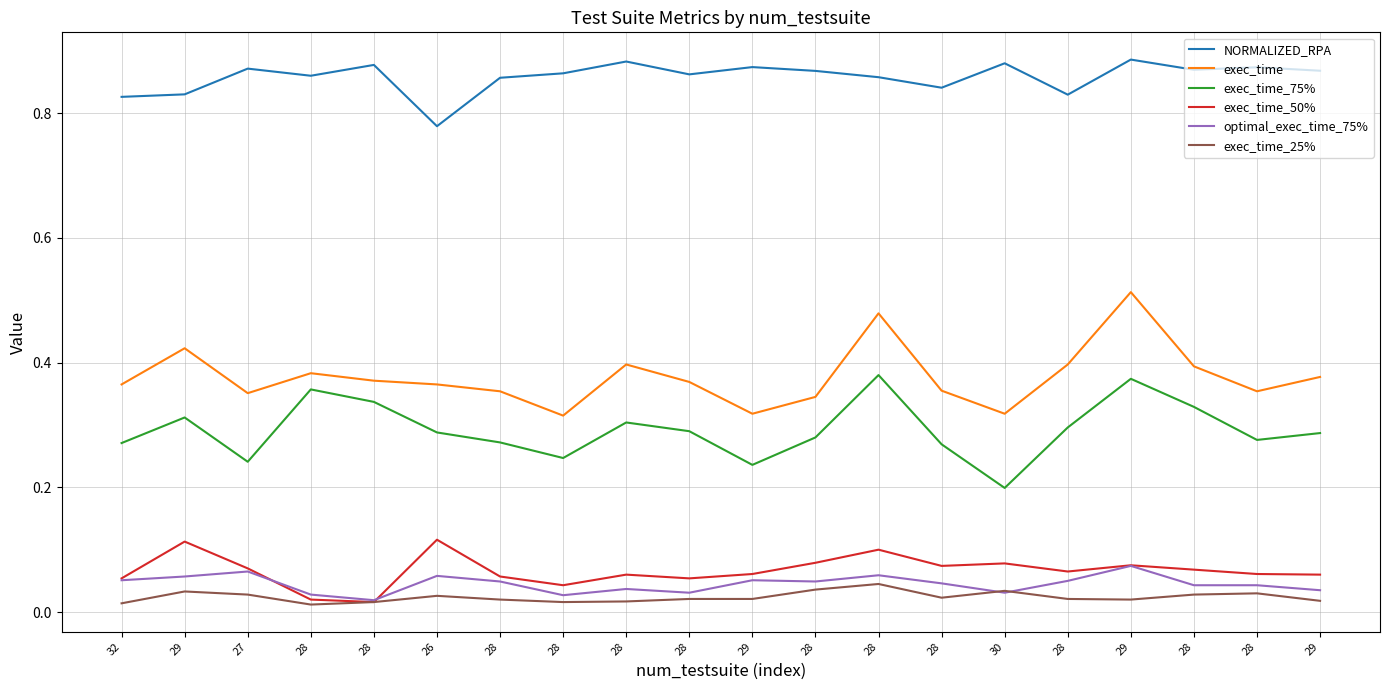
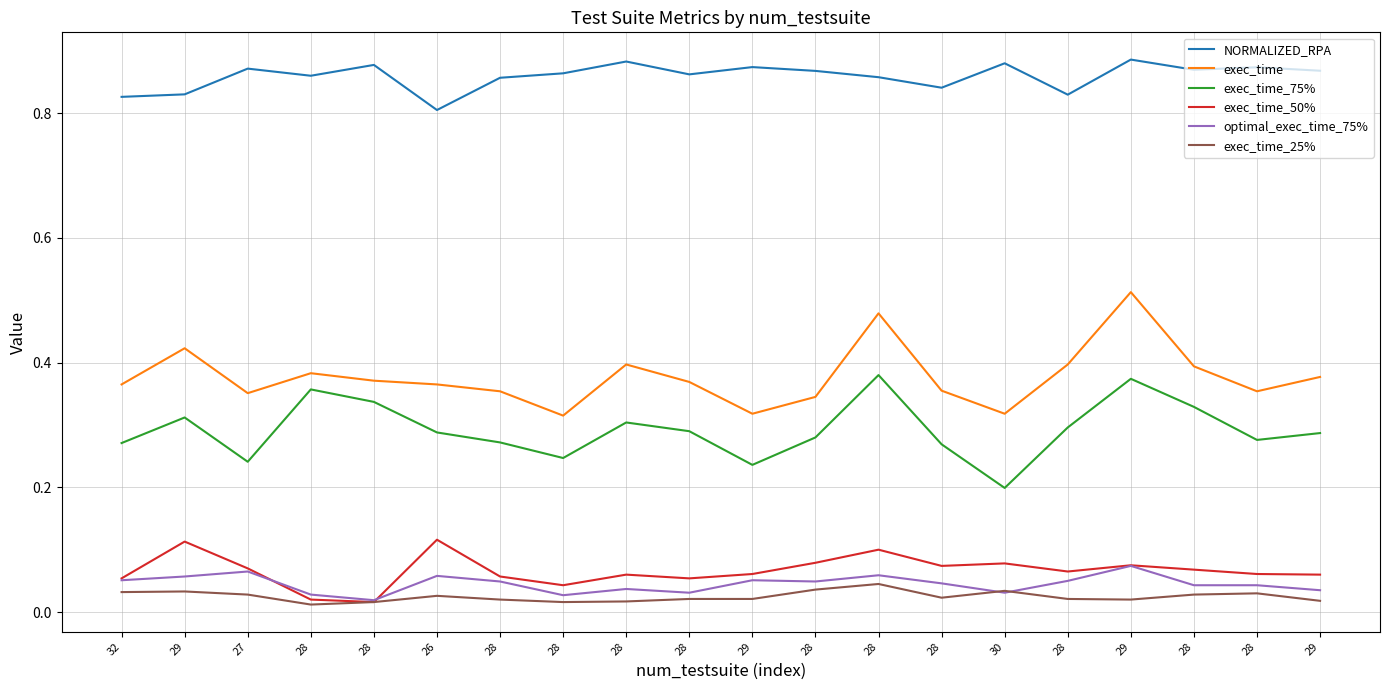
exec_time_25%, 32: 0.01 -> 0.03
NORMALIZED_RPA, 26: 0.78 -> 0.81
